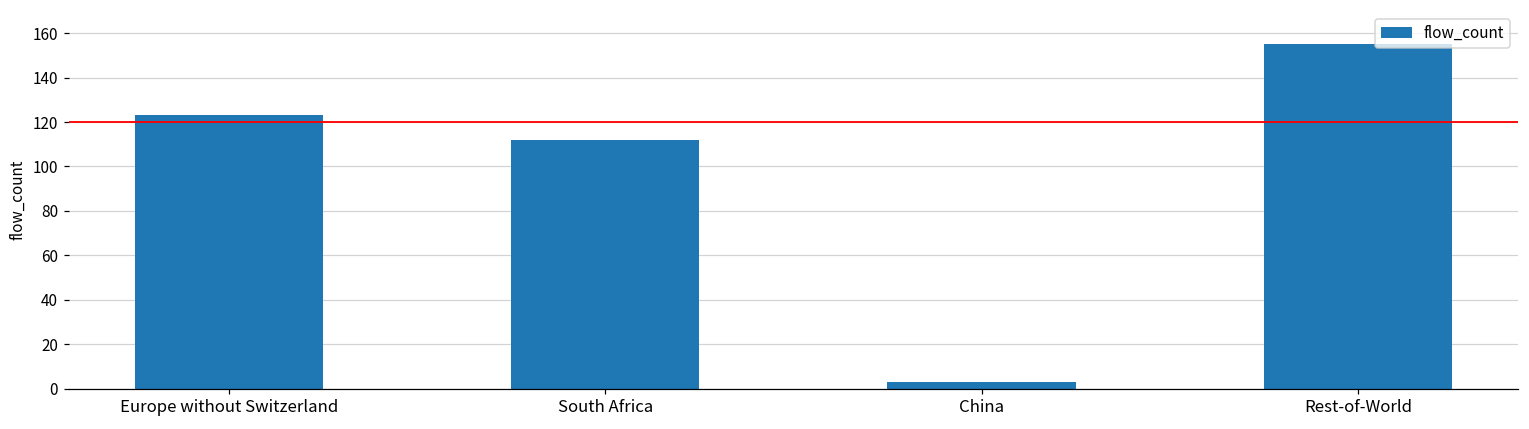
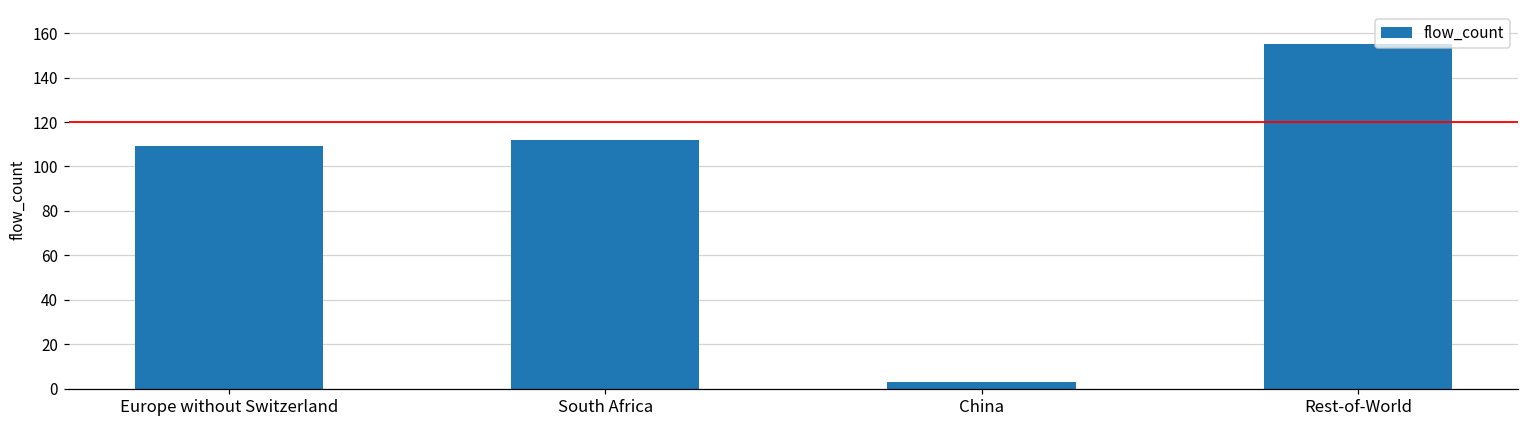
Europe without Switzerland: 123 -> 109
